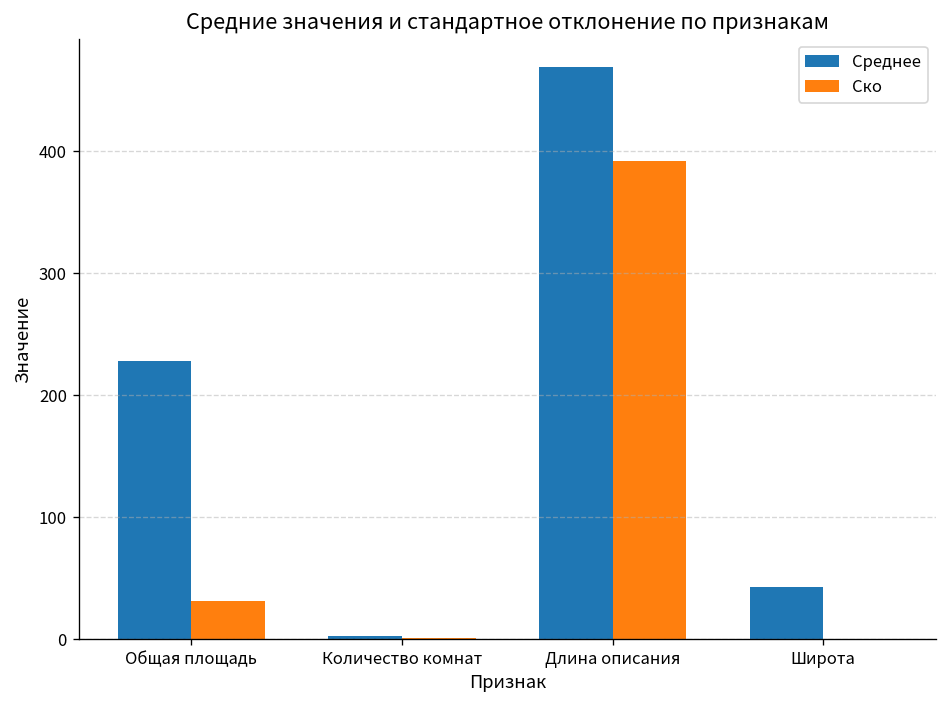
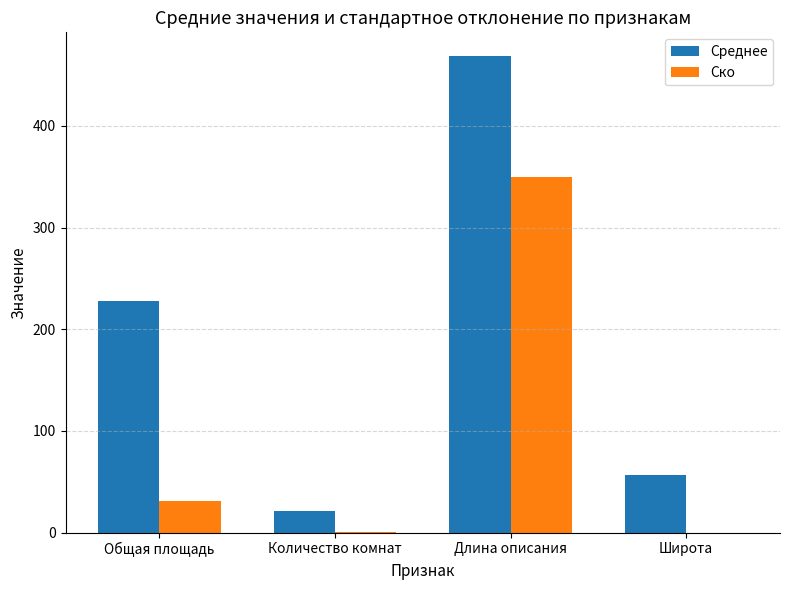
Среднее, Количество комнат: 2 -> 21
Ско, Длина описания: 392 -> 350
Среднее, Широта: 43 -> 57
